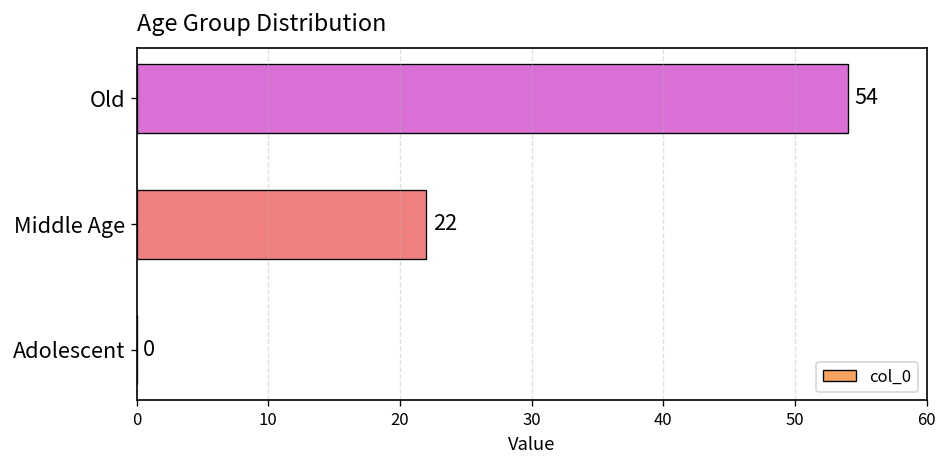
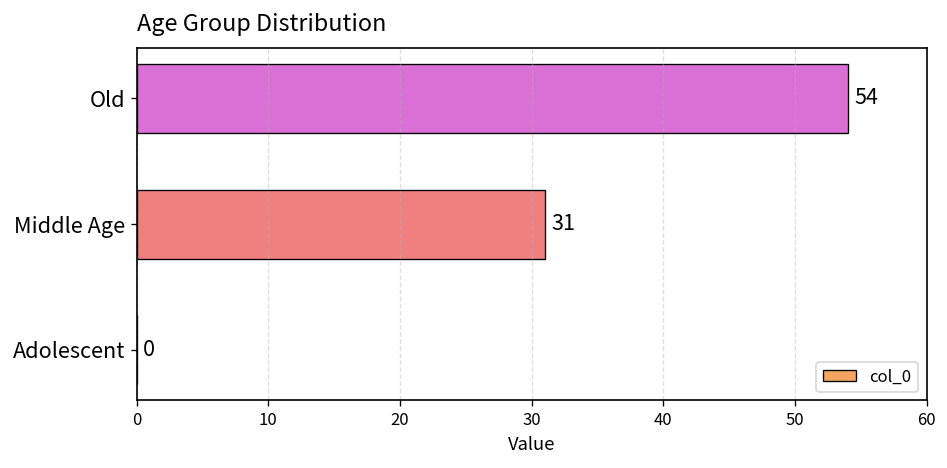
Middle Age: 22 -> 31
